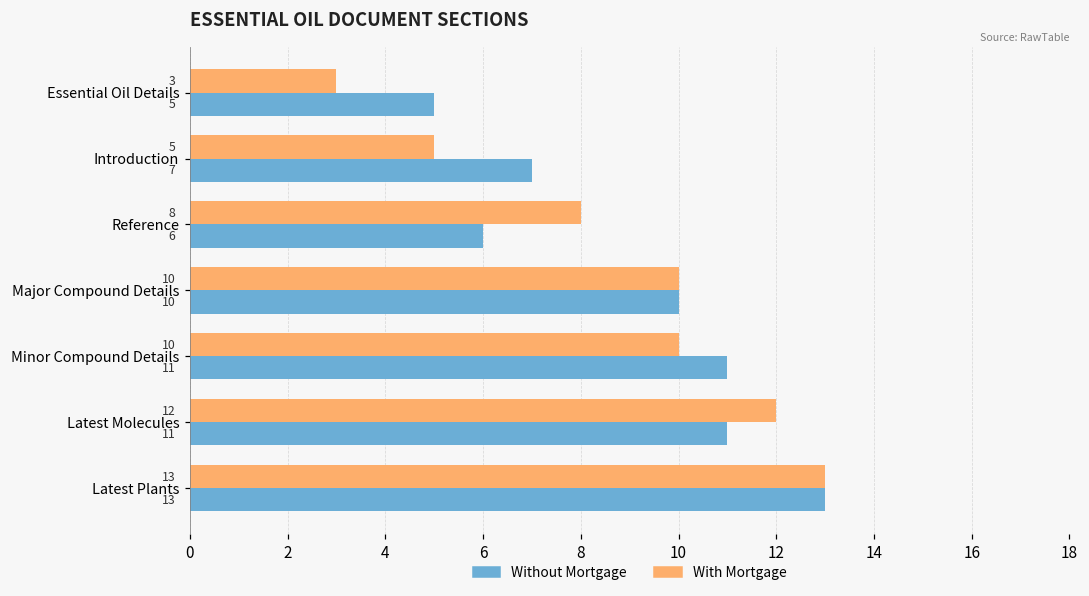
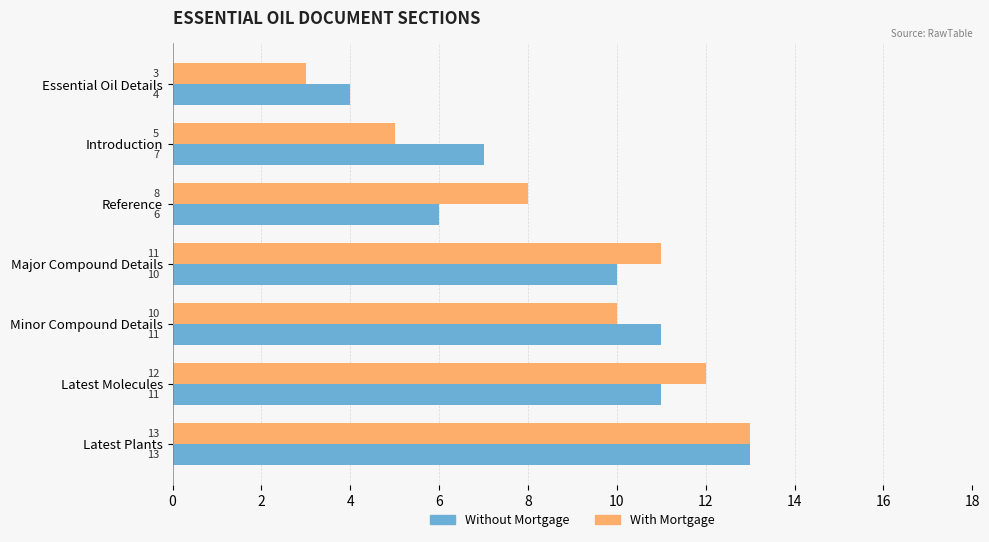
Without Mortgage, Essential Oil Details: 5 -> 4
With Mortgage, Major Compound Details: 10 -> 11
